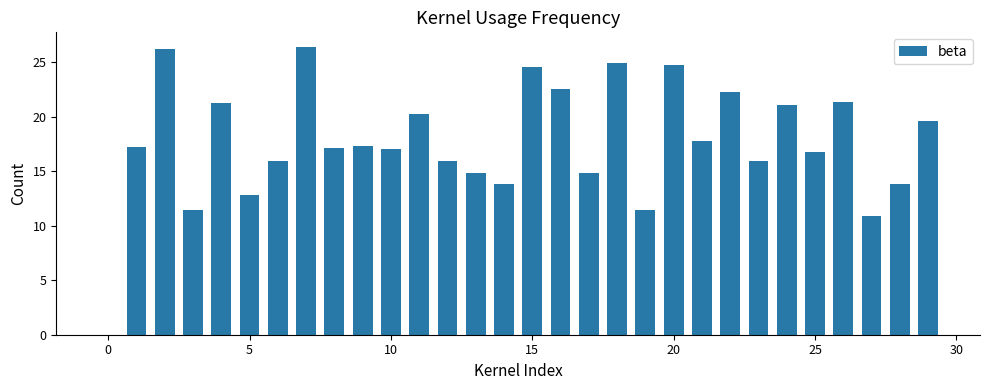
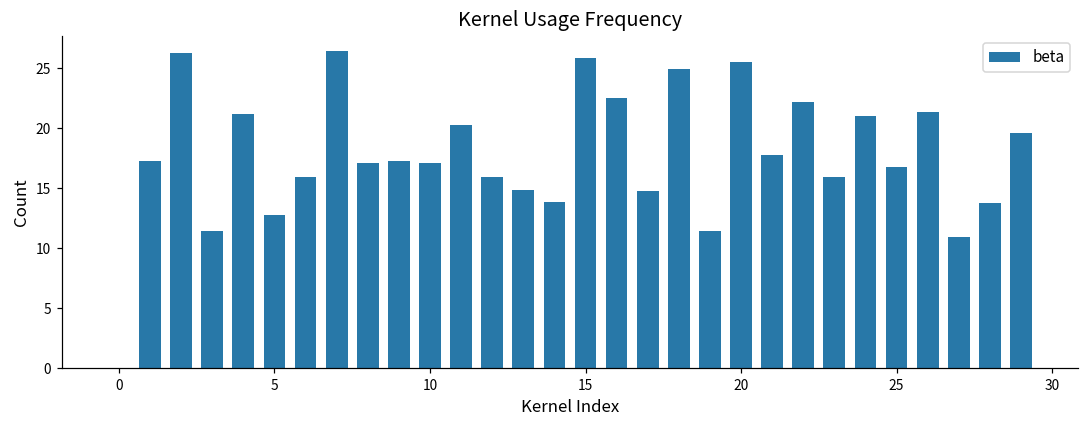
15: 24.5 -> 25.8
20: 24.8 -> 25.5
